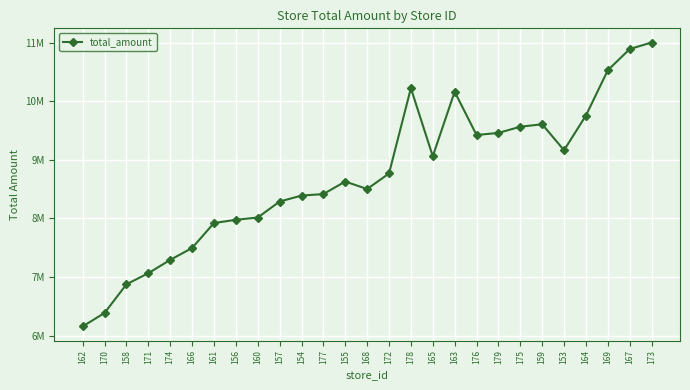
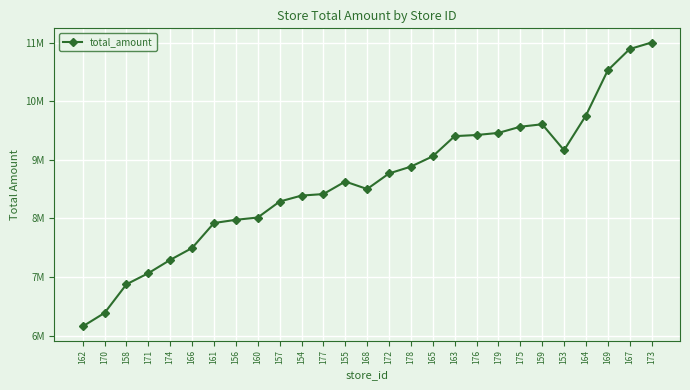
178: 10200000 -> 8900000
163: 10200000 -> 9400000
